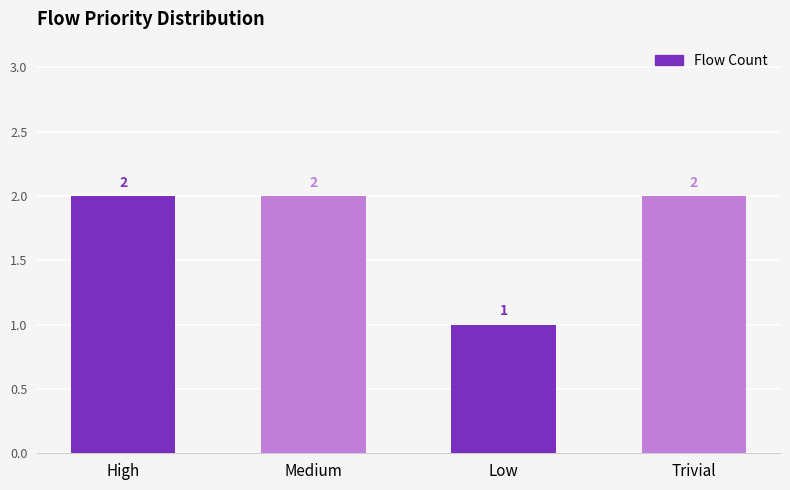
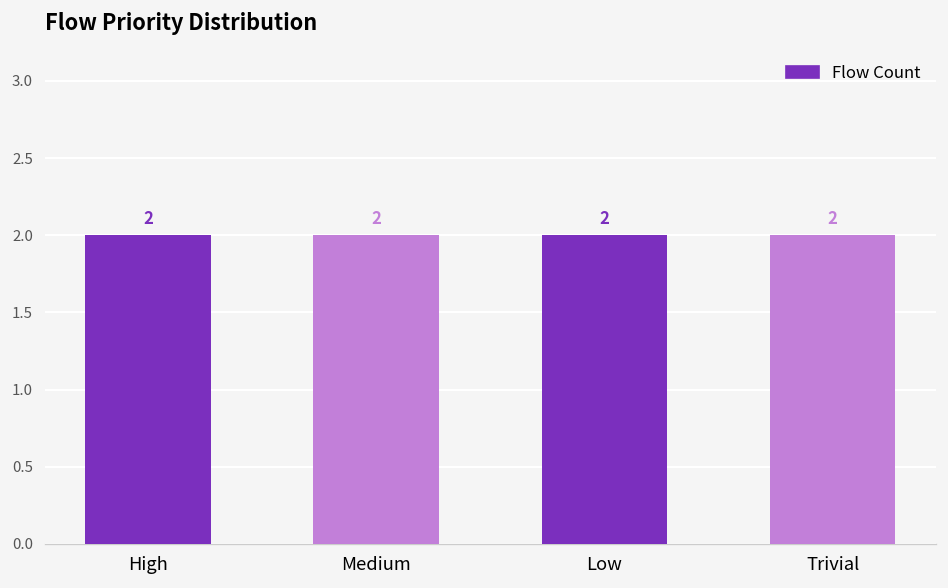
Low: 1 -> 2
